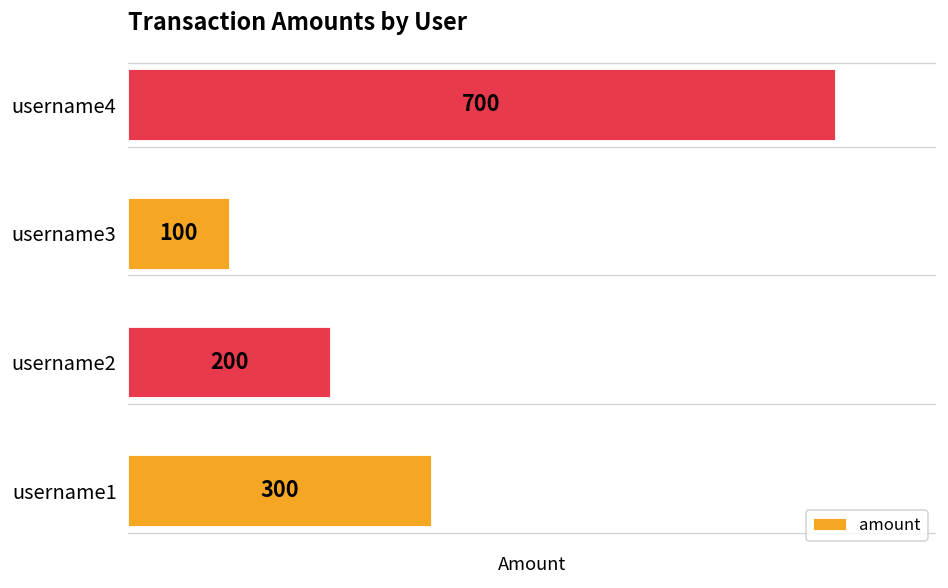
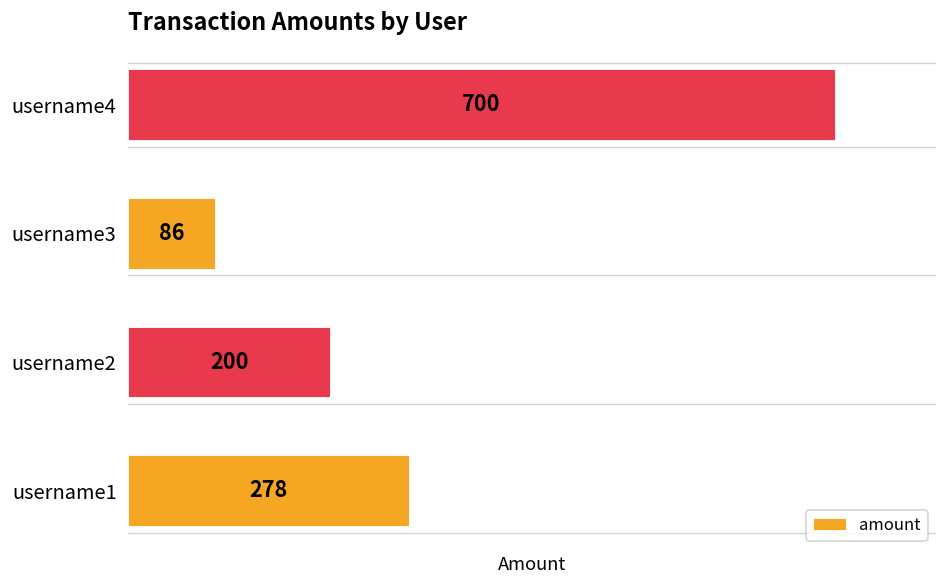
username3: 100 -> 86
username1: 300 -> 278
